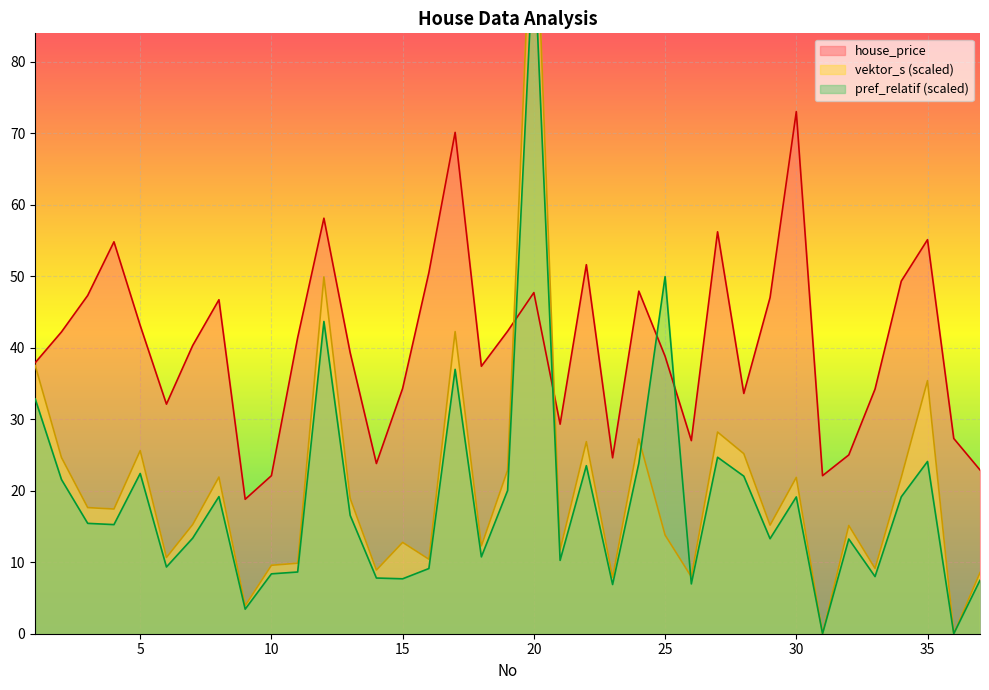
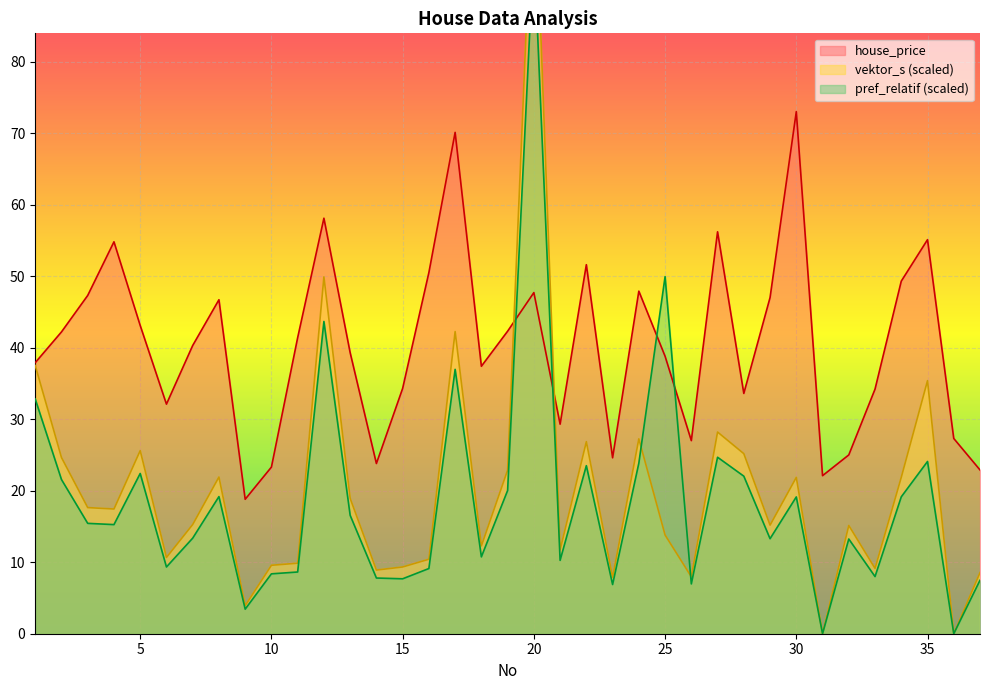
house_price, 10: 22 -> 23
vektor_s (scaled), 15: 13 -> 9
